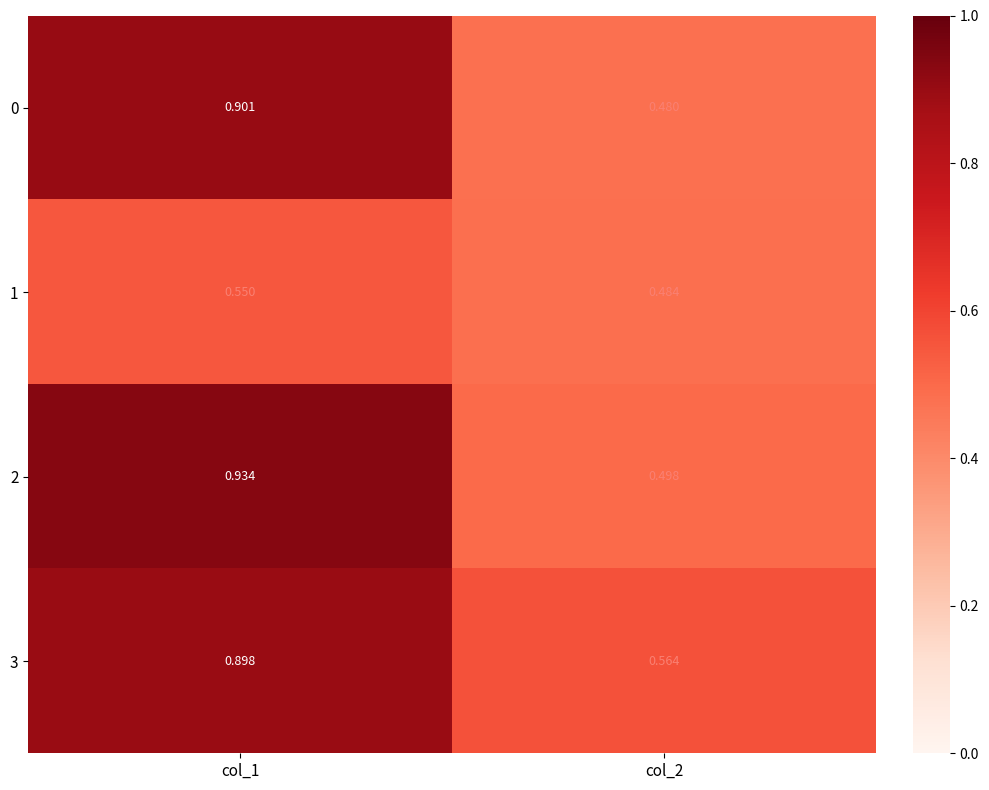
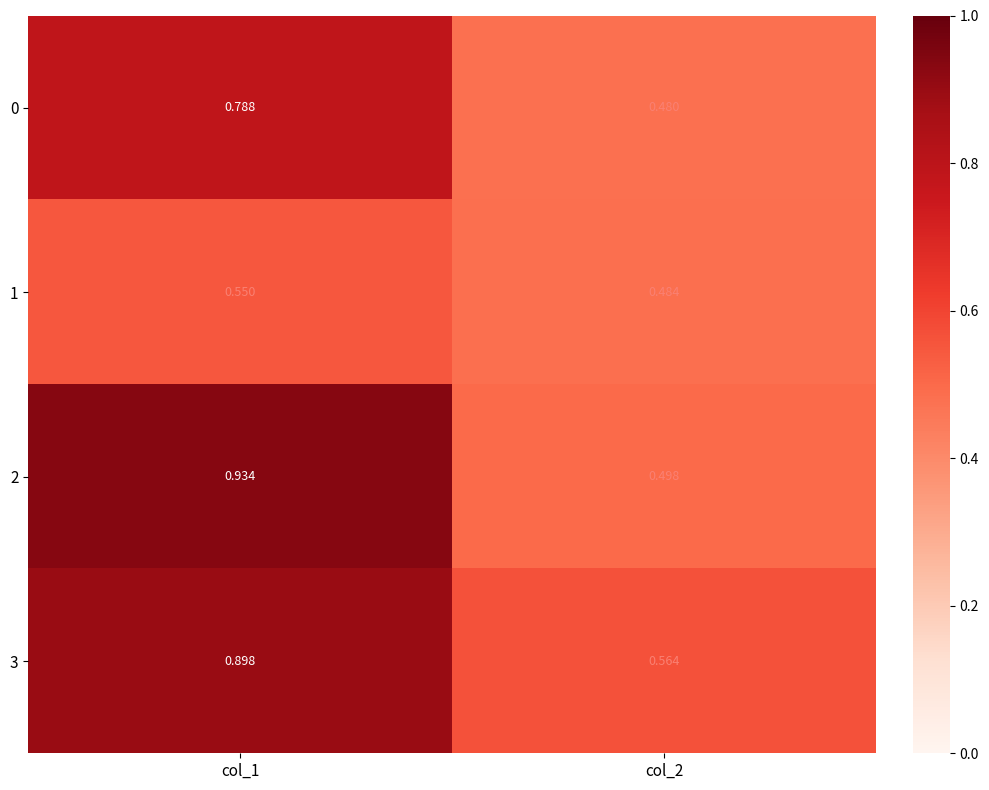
0, col_1: 0.901 -> 0.788
